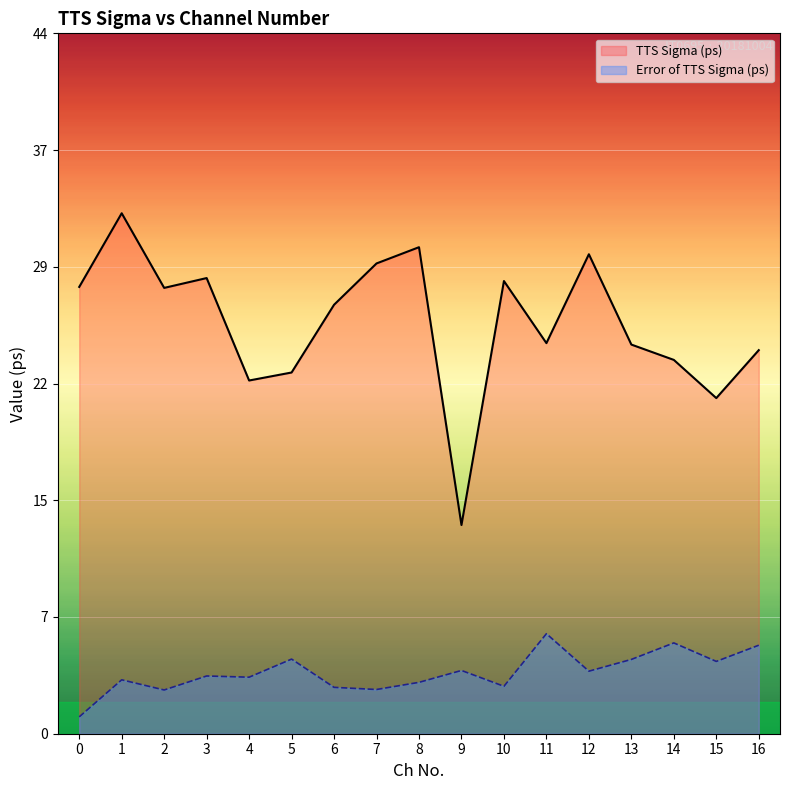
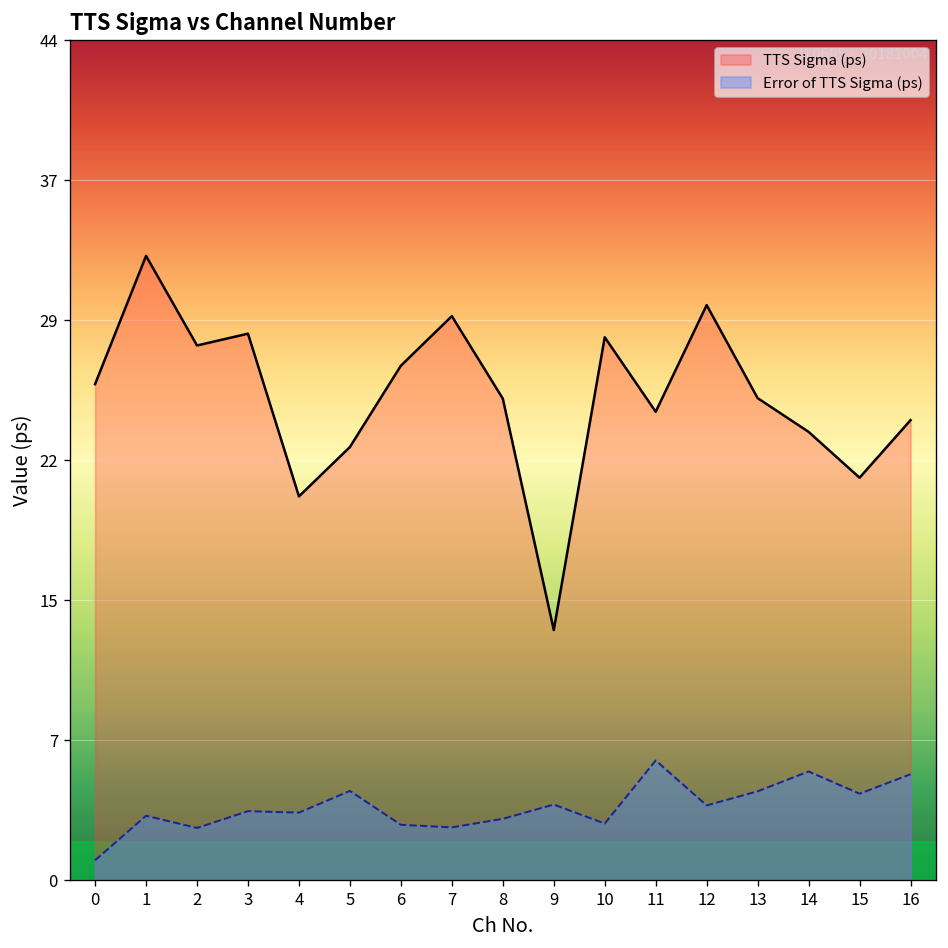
TTS Sigma (ps), 0: 28.0 -> 25.9
TTS Sigma (ps), 4: 22.1 -> 20.0
TTS Sigma (ps), 8: 30.4 -> 25.1
TTS Sigma (ps), 13: 24.3 -> 25.1
